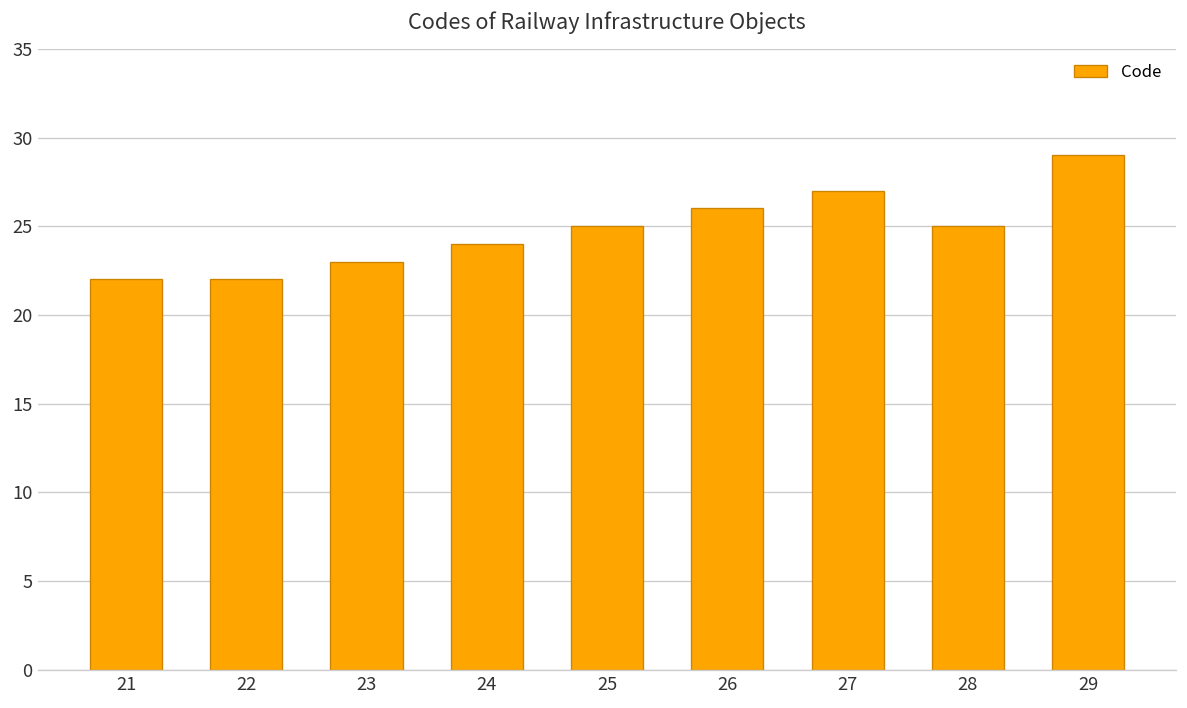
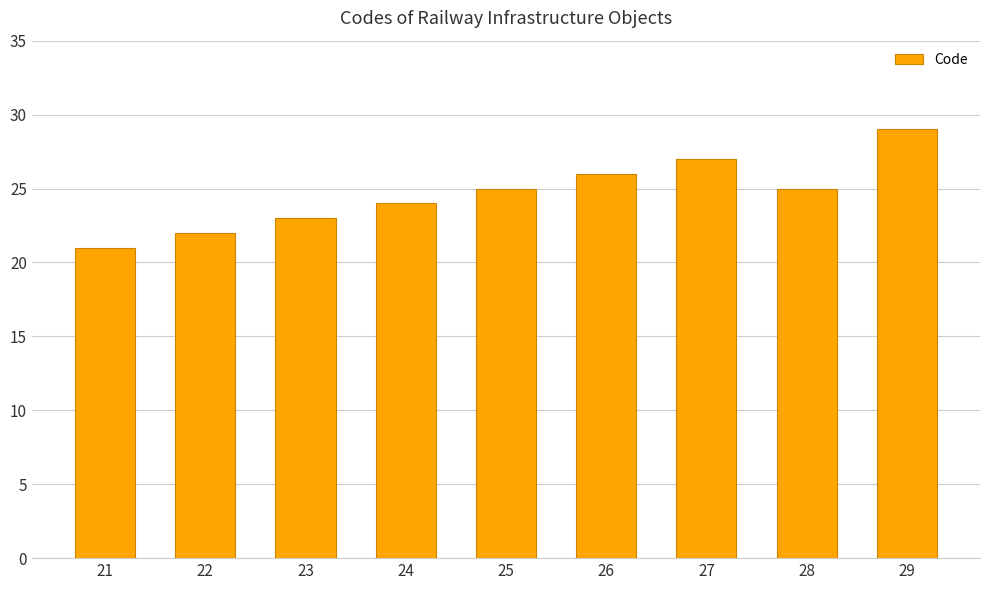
21: 22 -> 21
